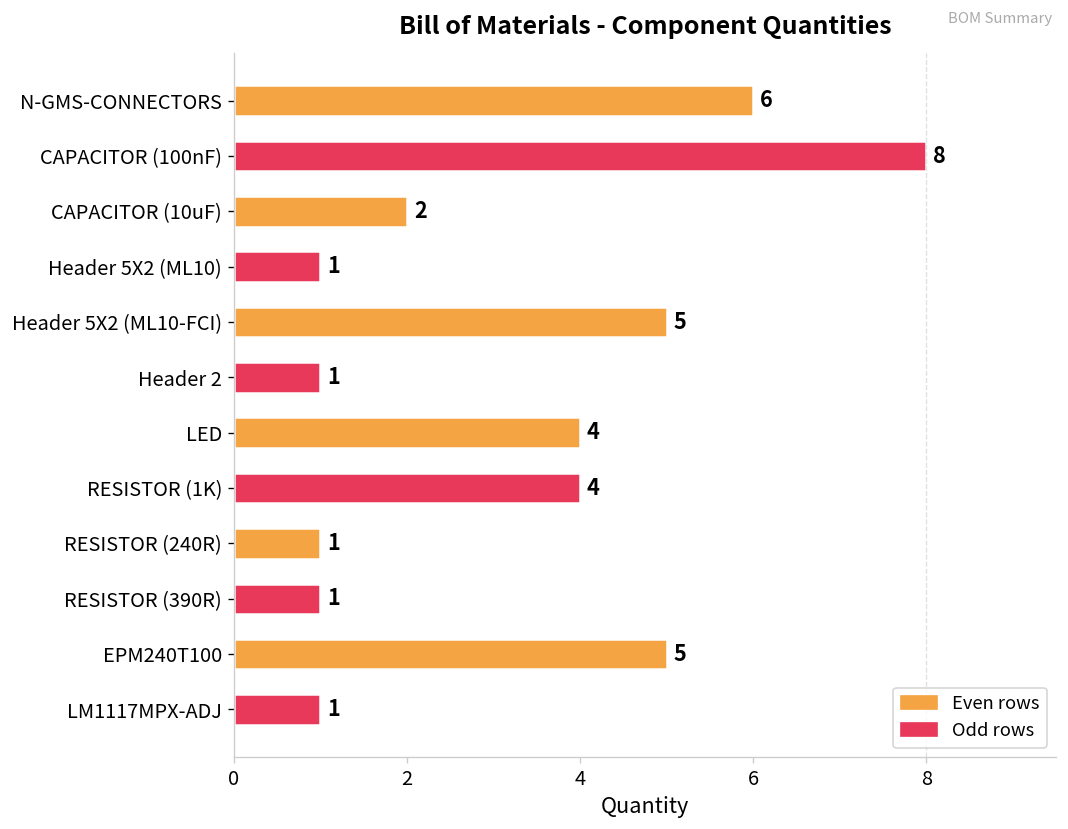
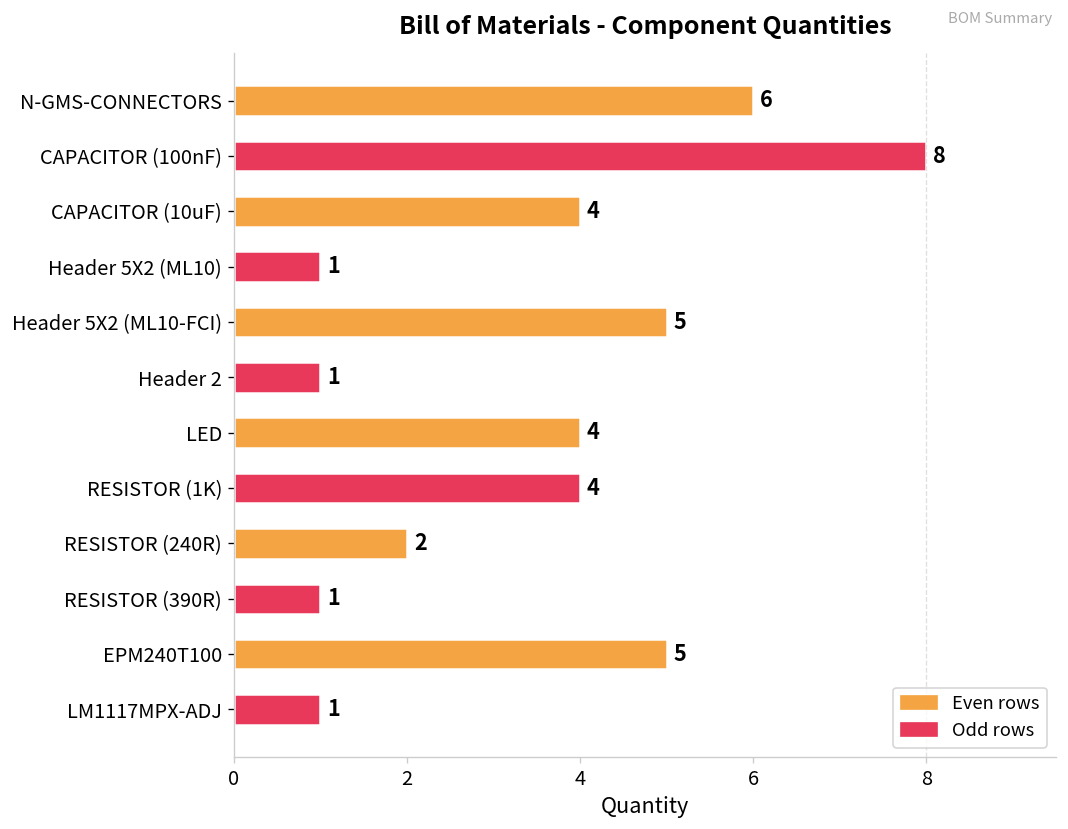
CAPACITOR (10uF): 2 -> 4
RESISTOR (240R): 1 -> 2
